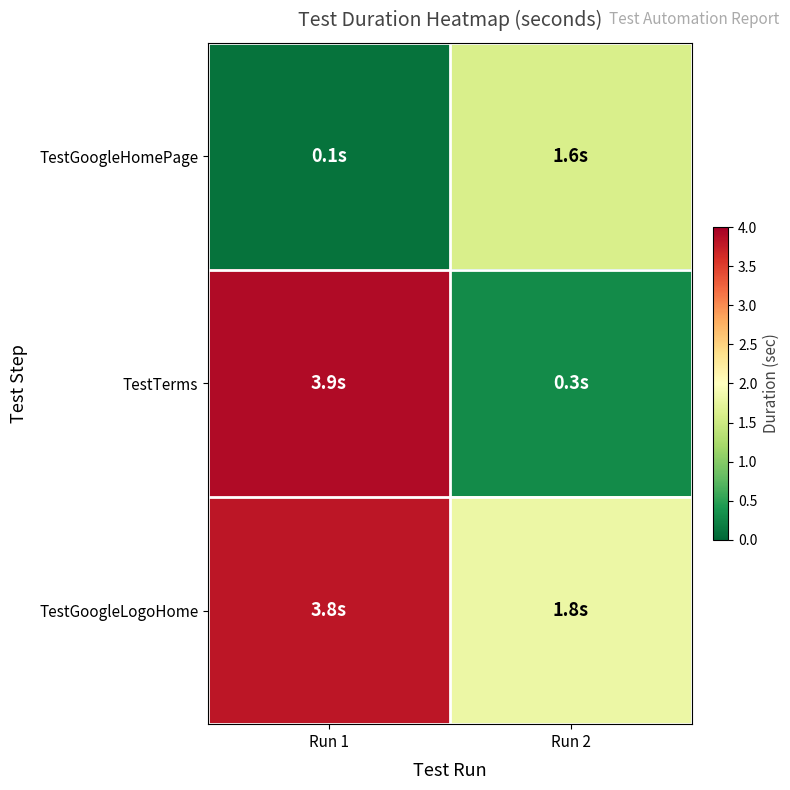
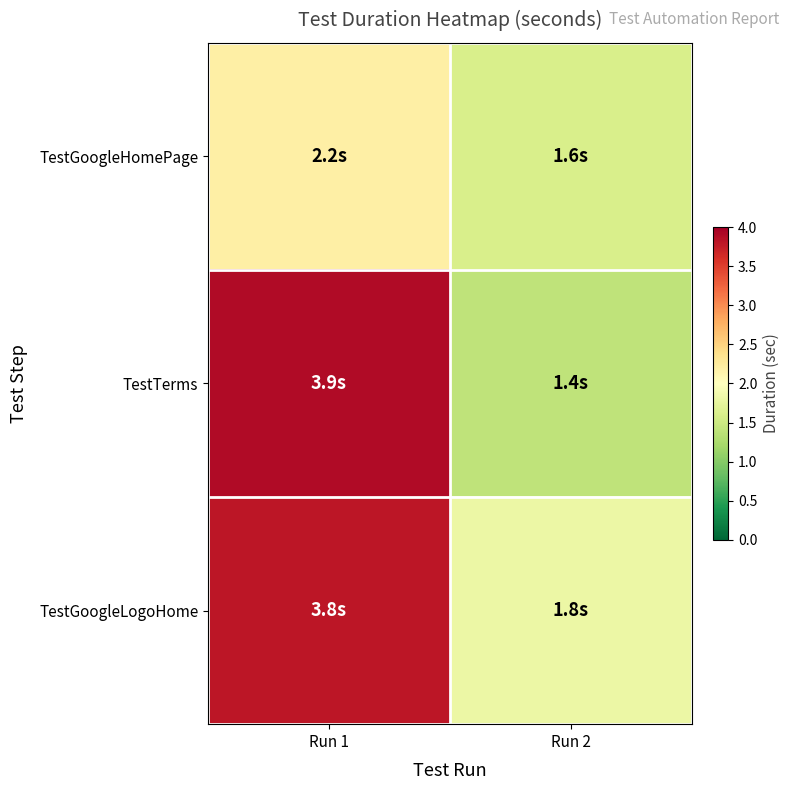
TestGoogleHomePage, Run 1: 0.1s -> 2.2s
TestTerms, Run 2: 0.3s -> 1.4s
